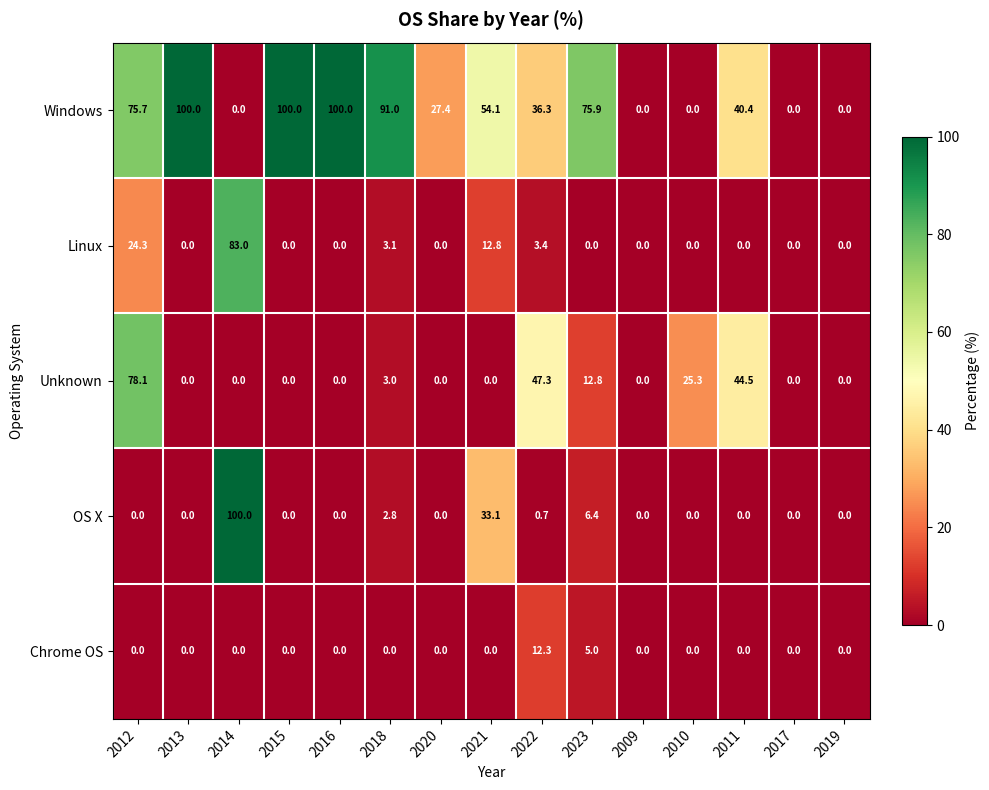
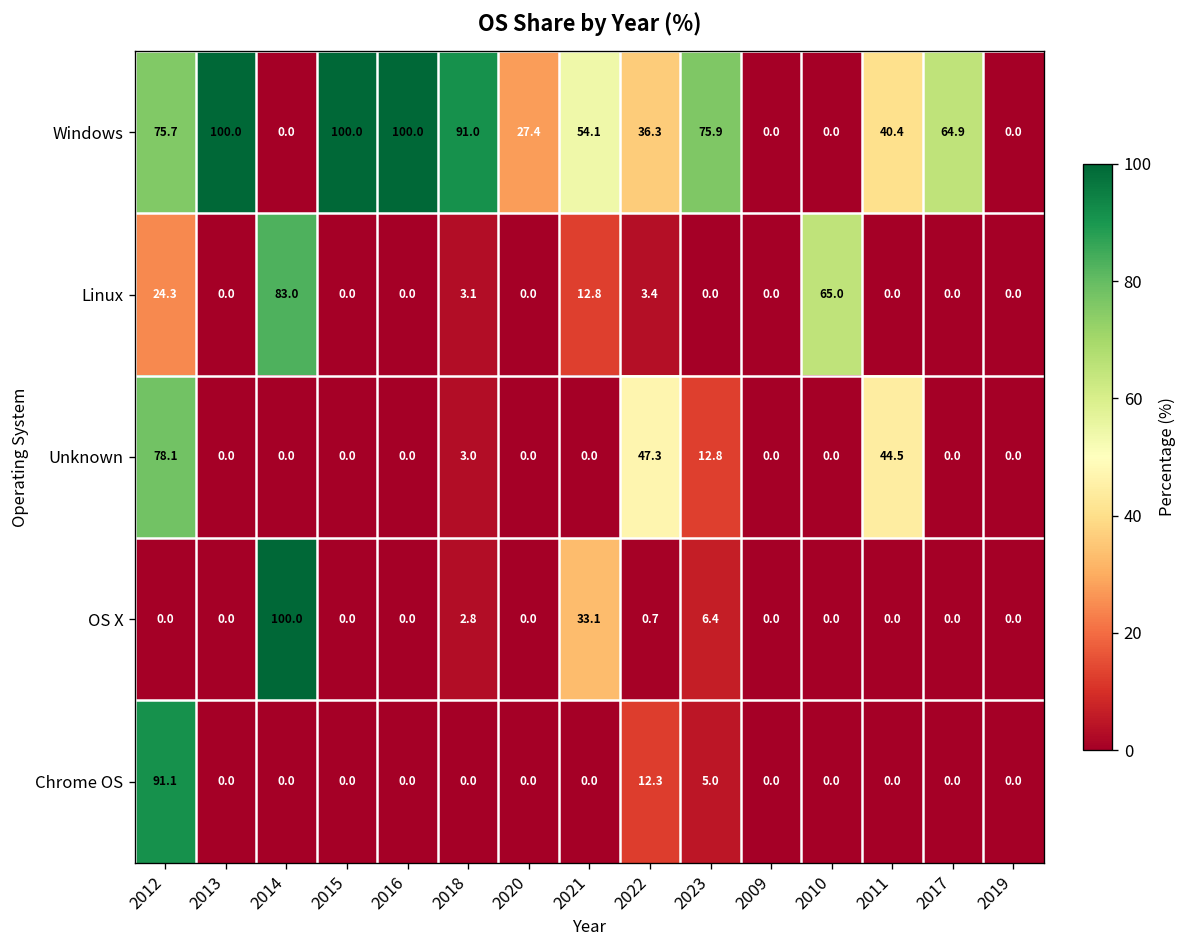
Windows, 2017: 0.0 -> 64.9
Linux, 2010: 0.0 -> 65.0
Unknown, 2010: 25.3 -> 0.0
Chrome OS, 2012: 0.0 -> 91.1
